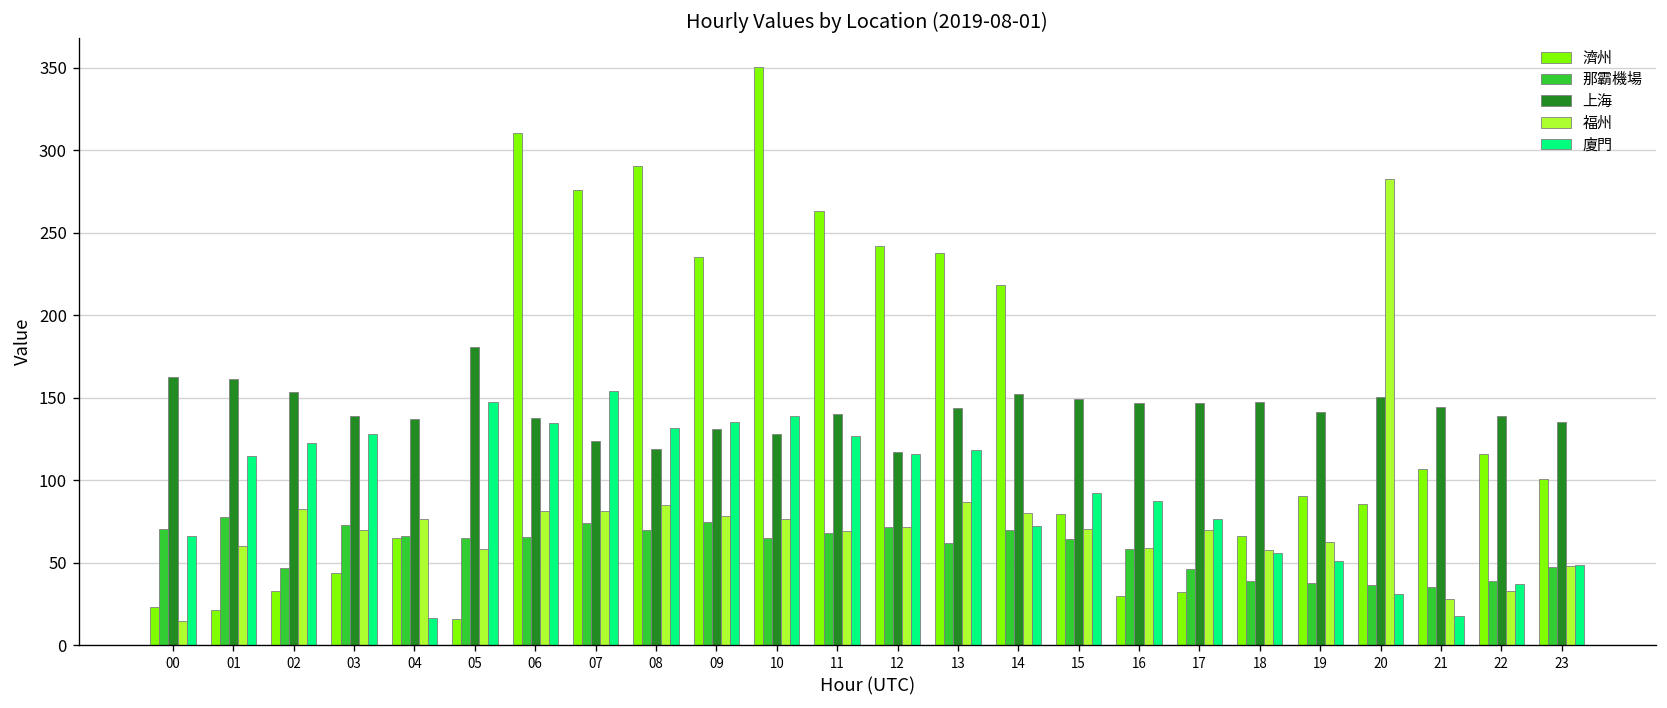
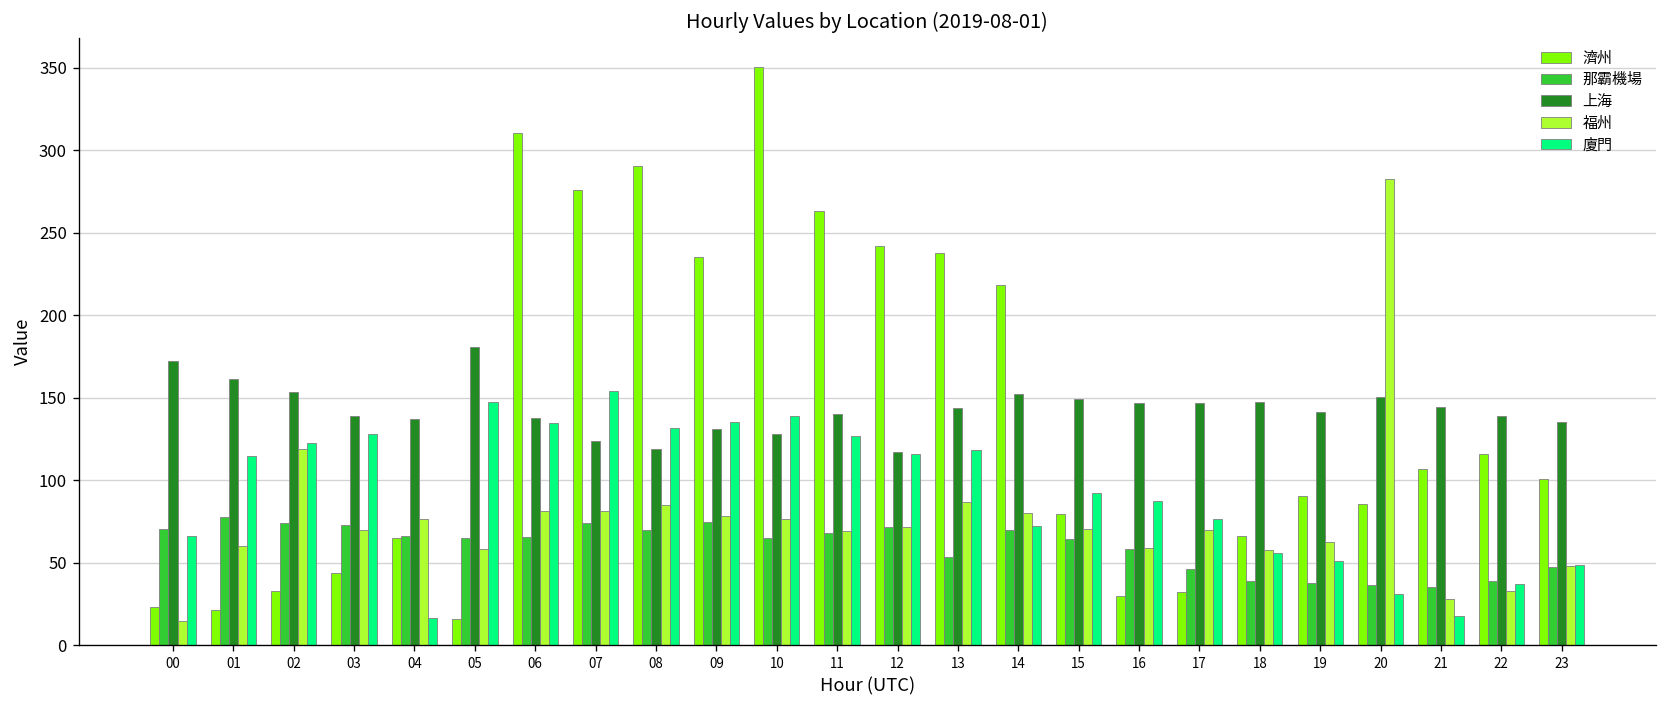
上海, 00: 163 -> 172
那霸機場, 02: 47 -> 74
福州, 02: 83 -> 119
那霸機場, 13: 62 -> 53
